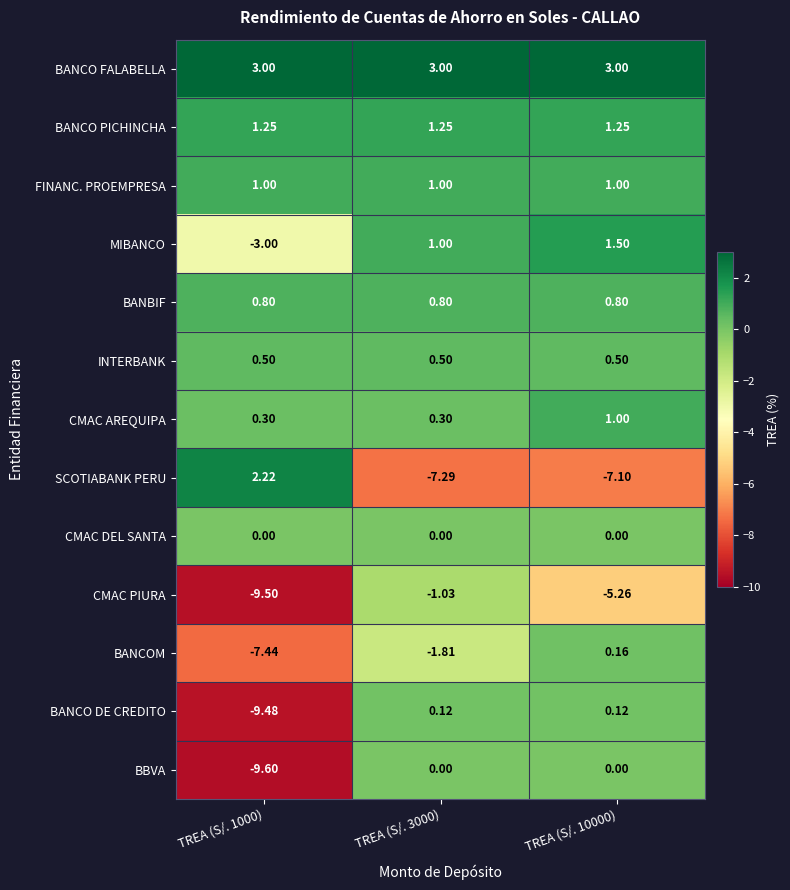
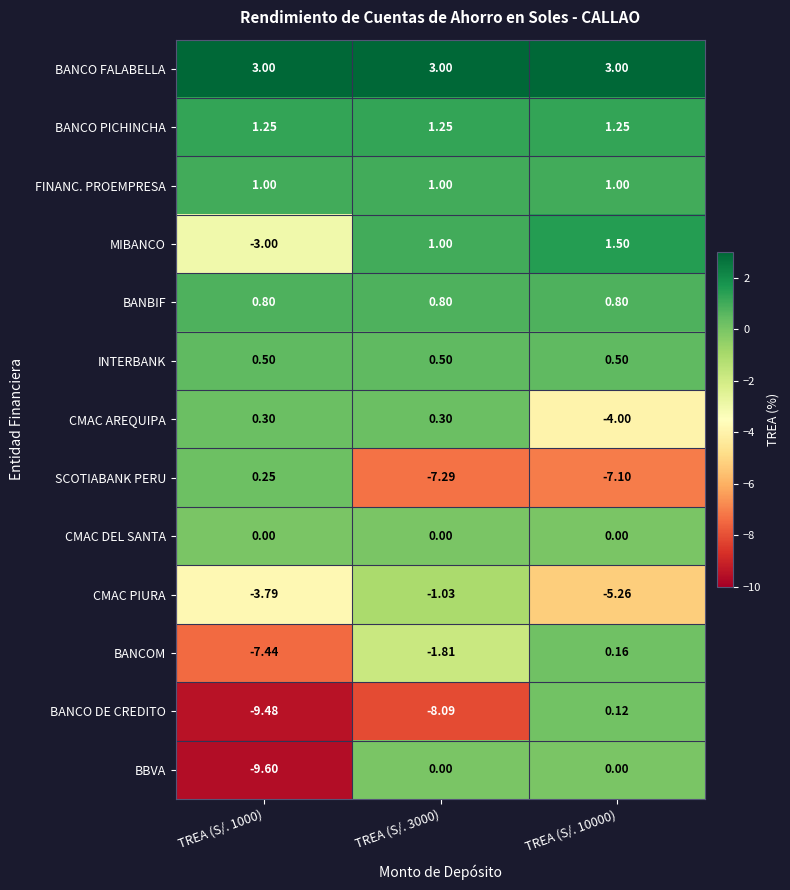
CMAC AREQUIPA, TREA (S/. 10000): 1.00 -> -4.00
SCOTIABANK PERU, TREA (S/. 1000): 2.22 -> 0.25
CMAC PIURA, TREA (S/. 1000): -9.50 -> -3.79
BANCO DE CREDITO, TREA (S/. 3000): 0.12 -> -8.09
